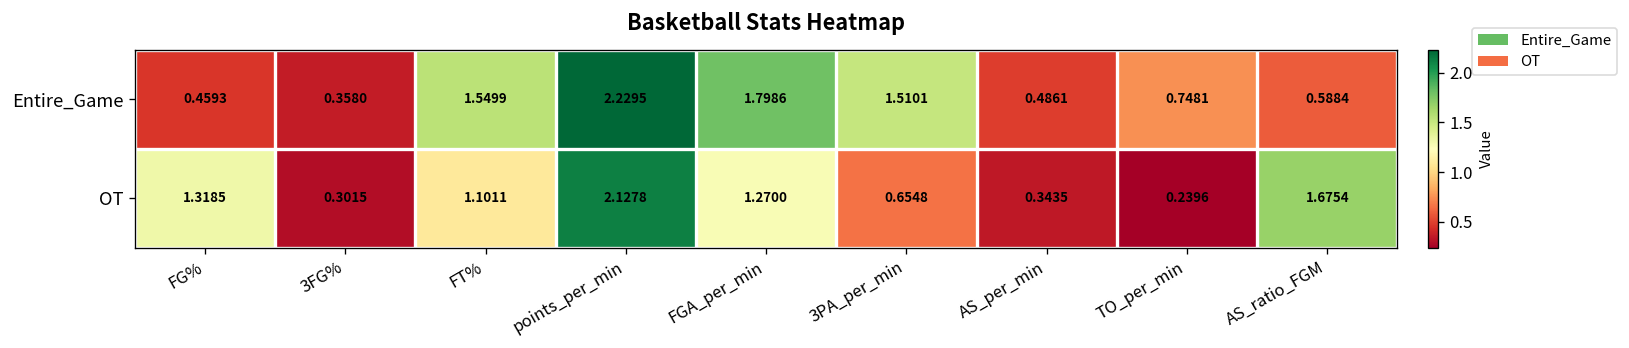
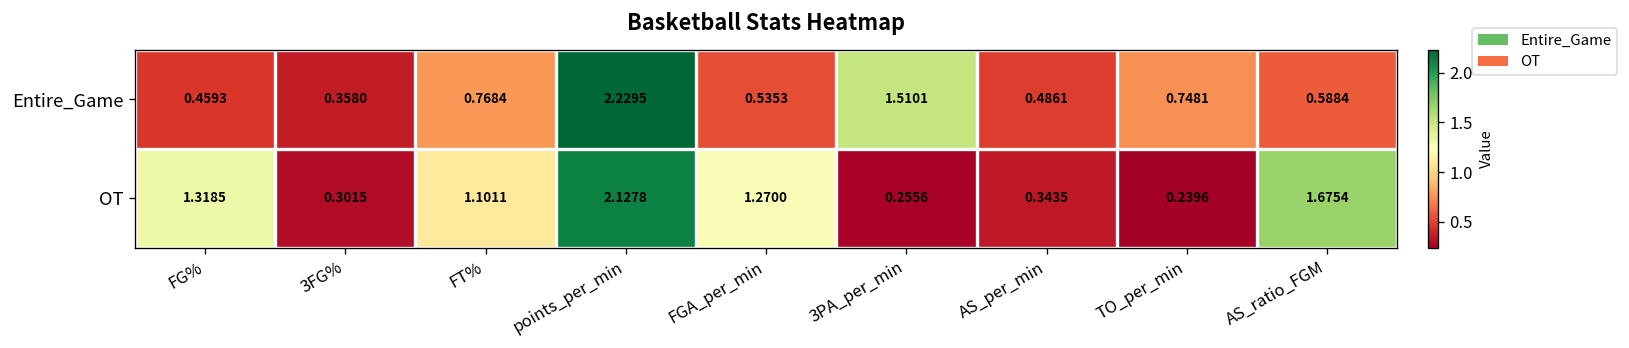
Entire_Game, FT%: 1.5499 -> 0.7684
Entire_Game, FGA_per_min: 1.7986 -> 0.5353
OT, 3PA_per_min: 0.6548 -> 0.2556
